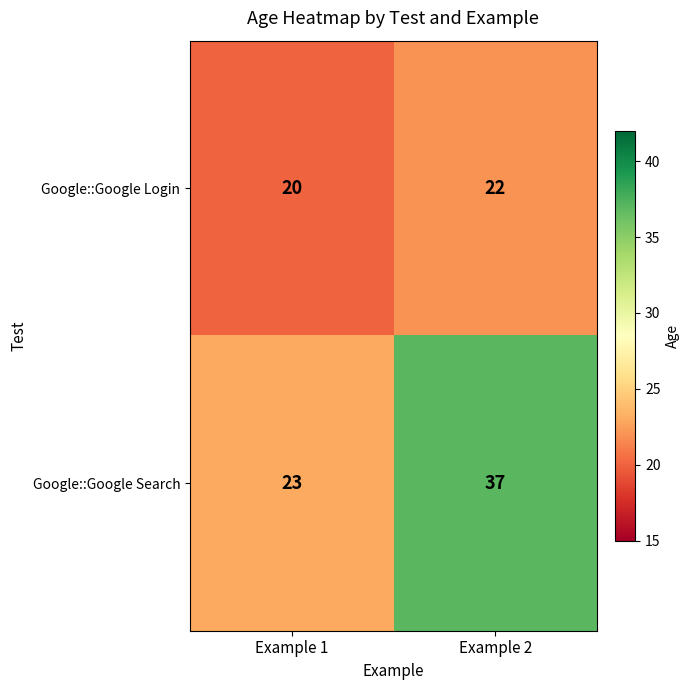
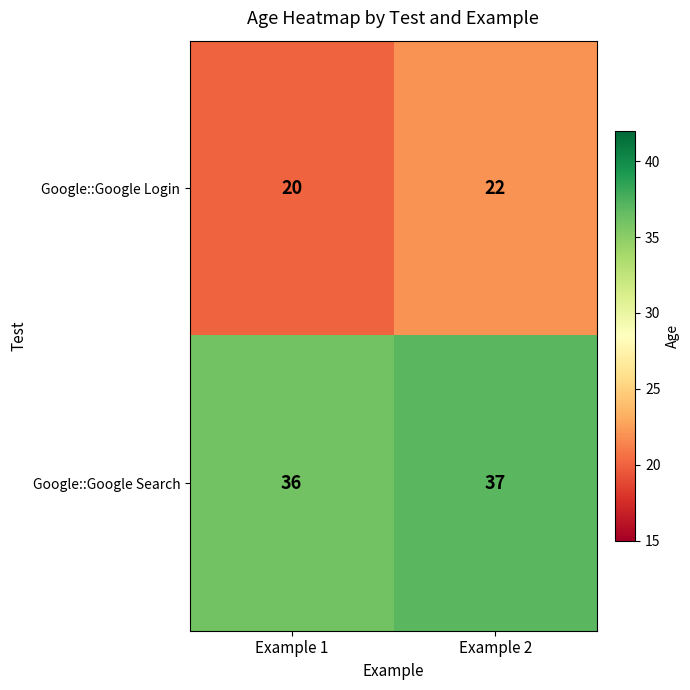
Google::Google Search, Example 1: 23 -> 36
